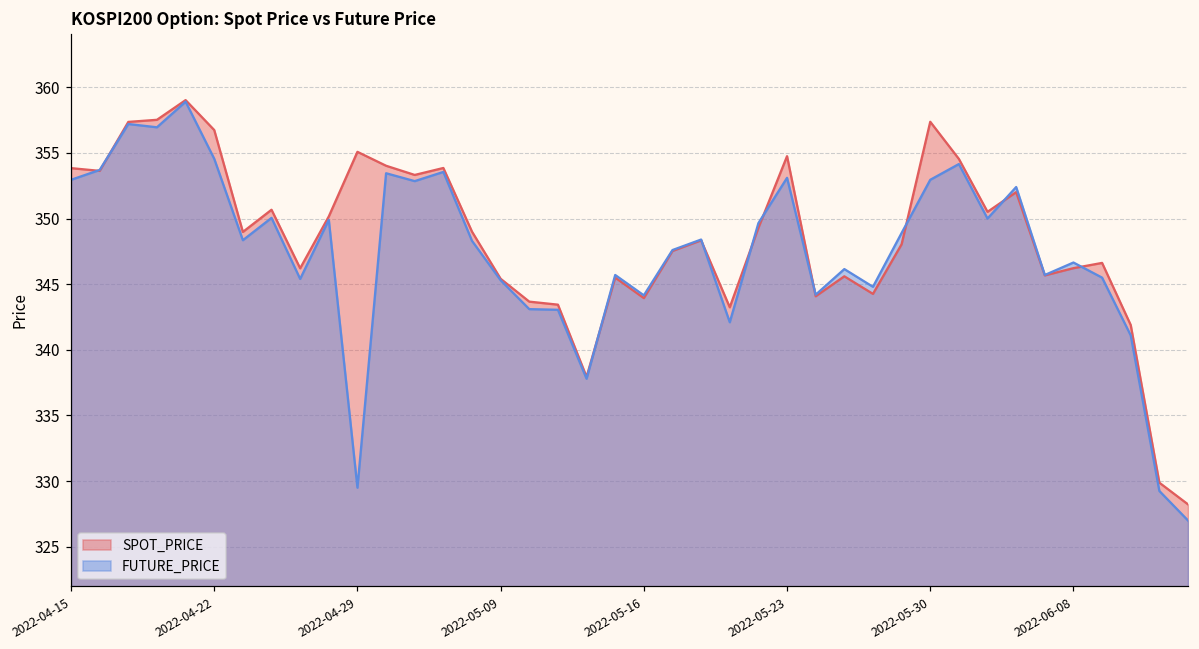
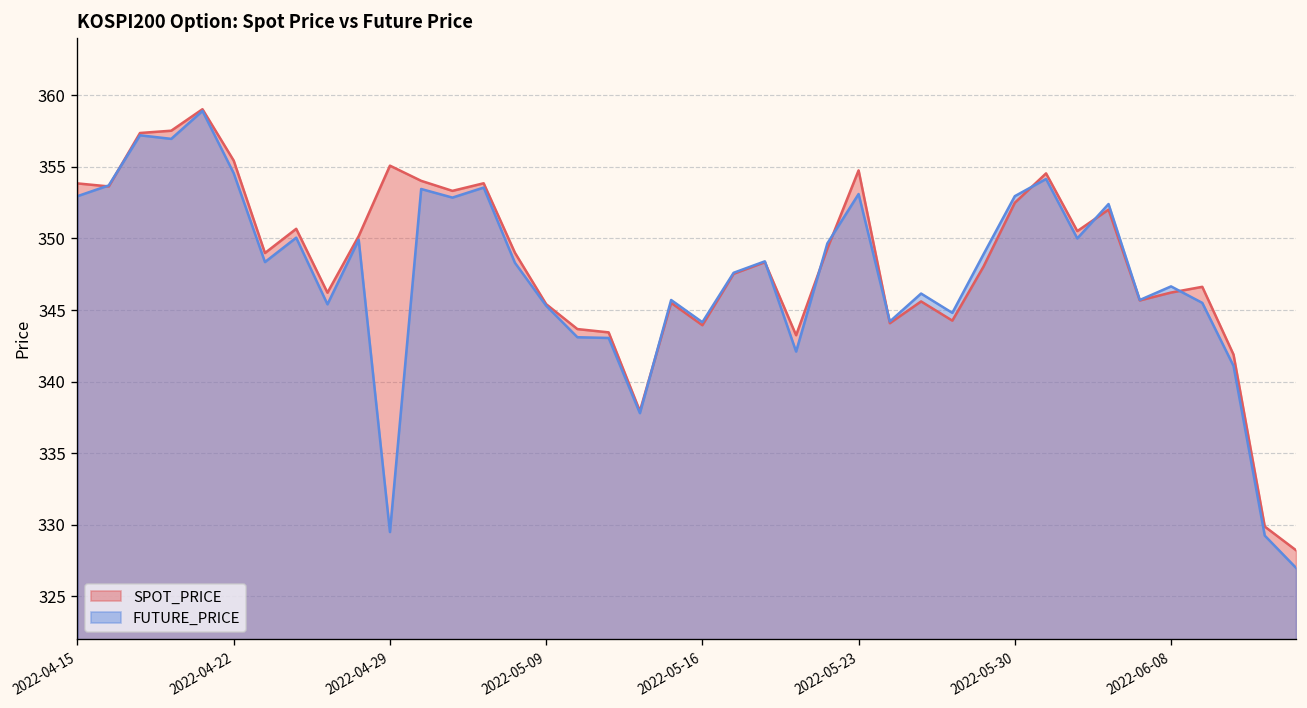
SPOT_PRICE, 2022-04-22: 356.7 -> 355.4
SPOT_PRICE, 2022-05-30: 357.4 -> 352.5
